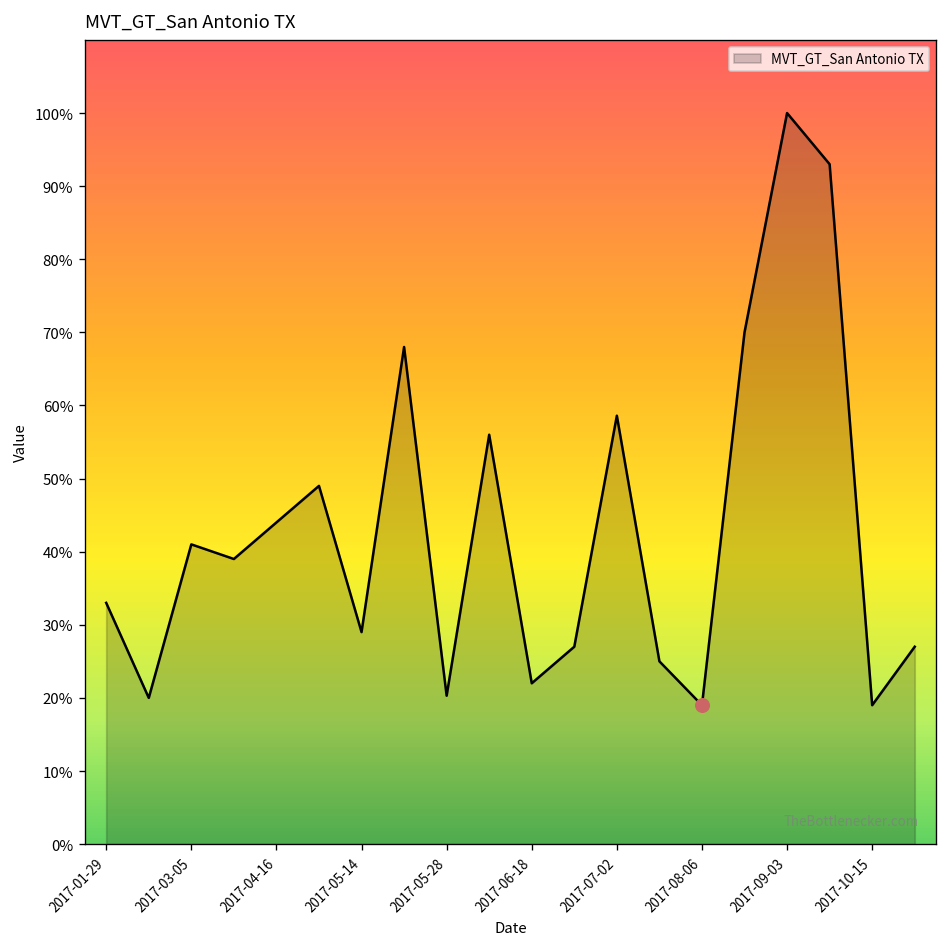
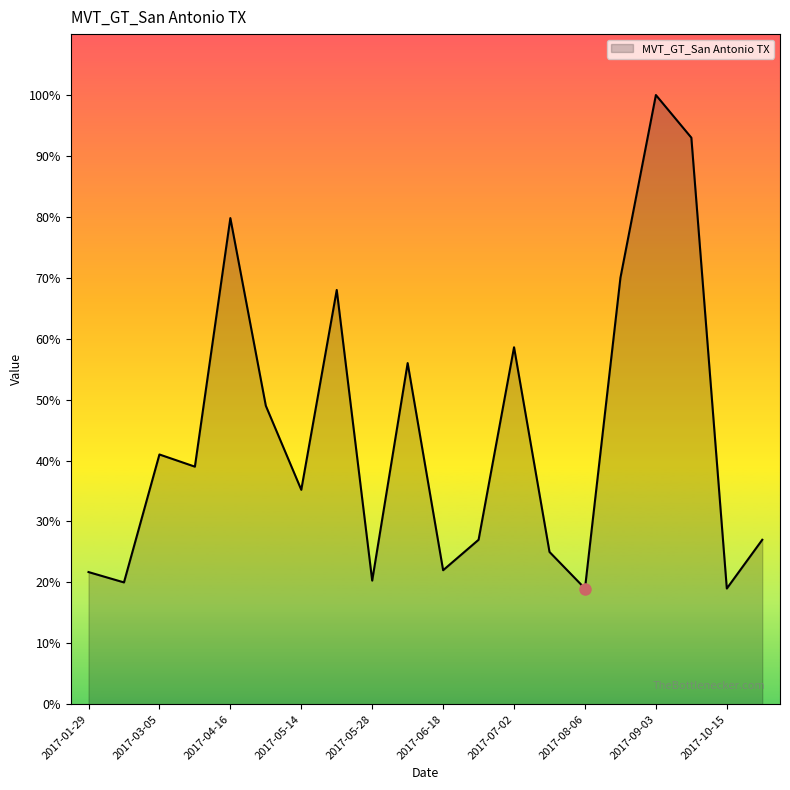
MVT_GT_San Antonio TX, 2017-01-29: 33% -> 22%
MVT_GT_San Antonio TX, 2017-04-16: 44% -> 80%
MVT_GT_San Antonio TX, 2017-05-14: 29% -> 35%
